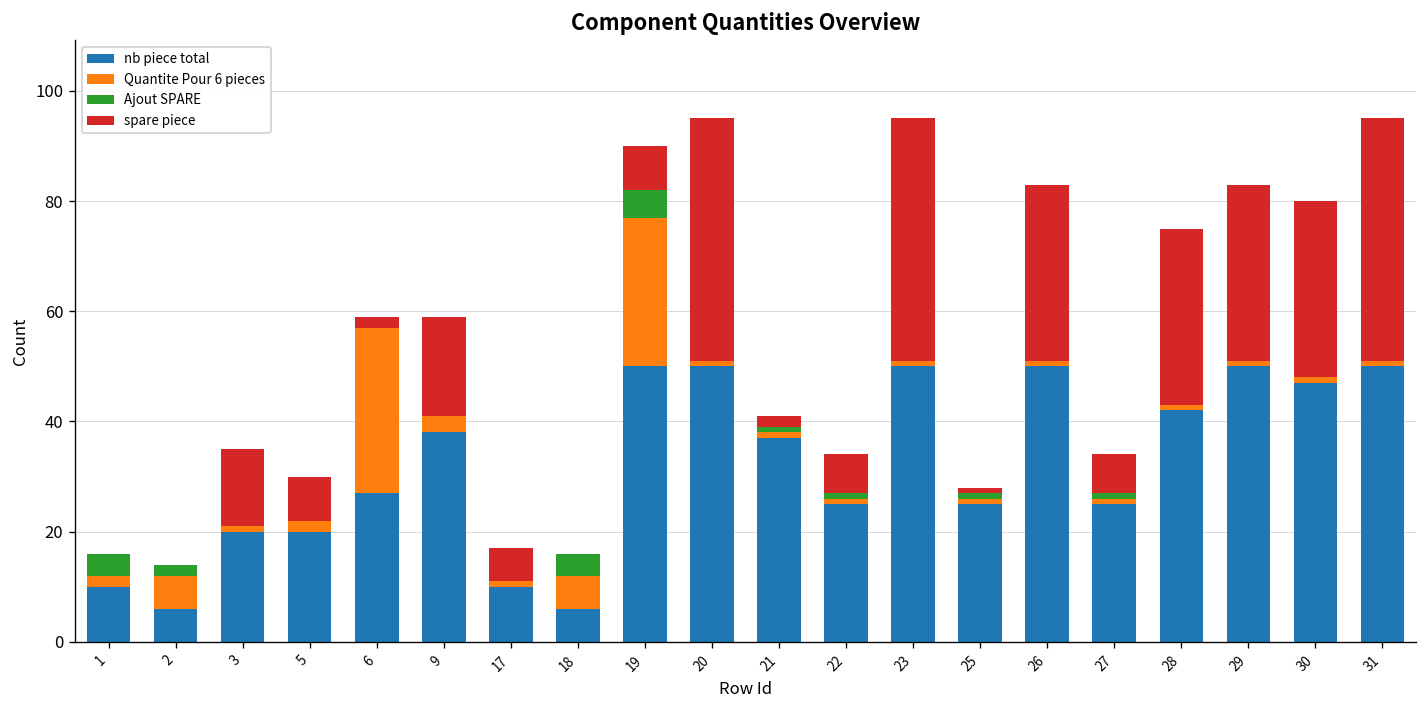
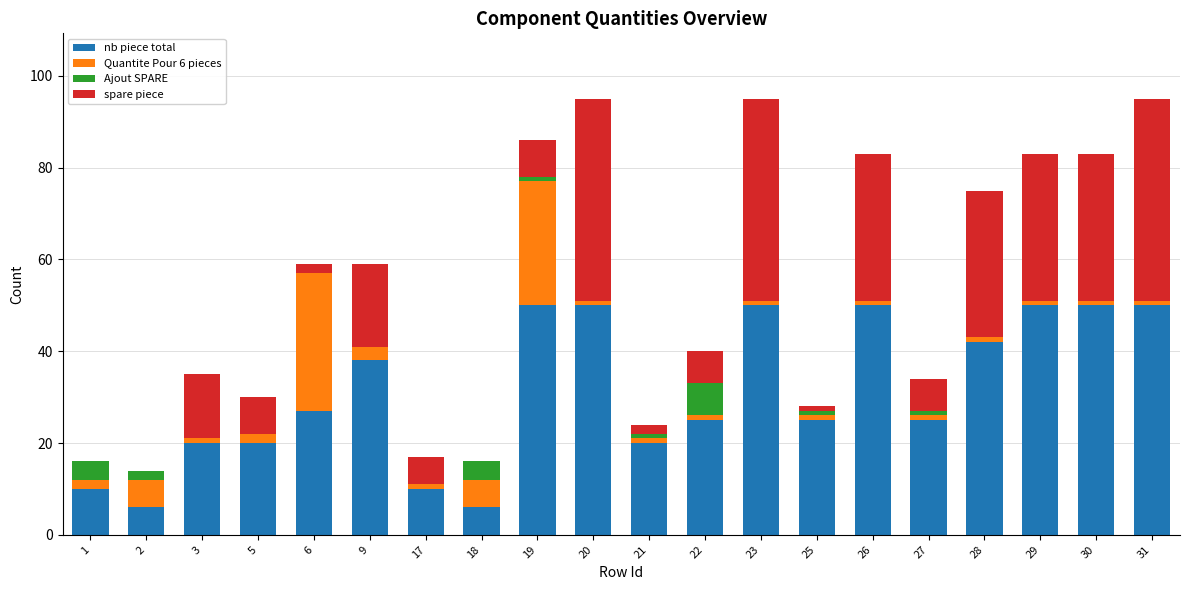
Ajout SPARE, 19: 5 -> 1
nb piece total, 21: 37 -> 20
Ajout SPARE, 22: 1 -> 7
nb piece total, 30: 47 -> 50
